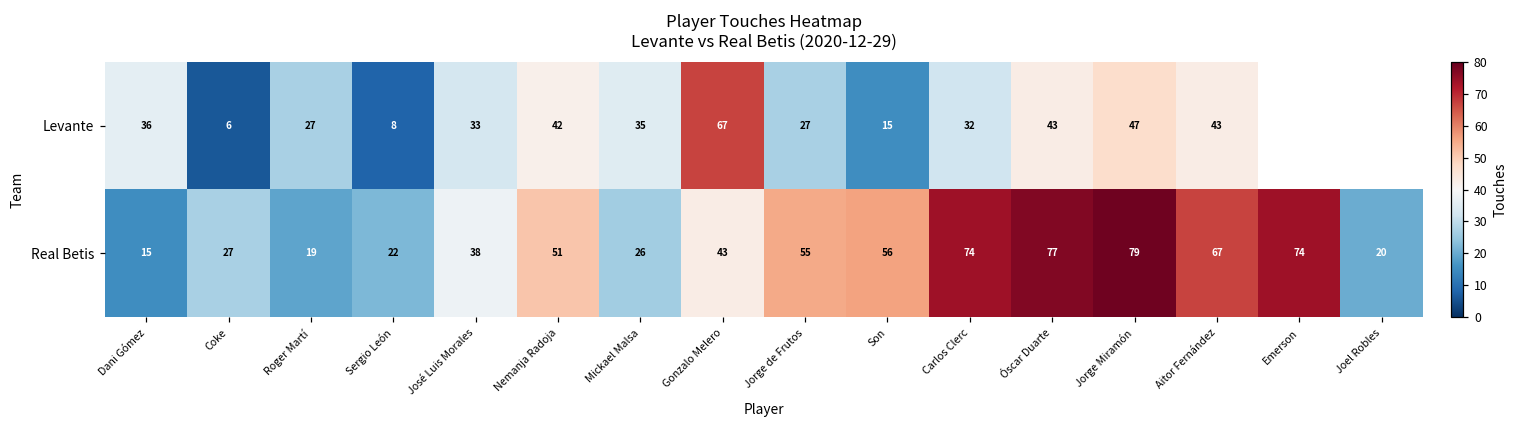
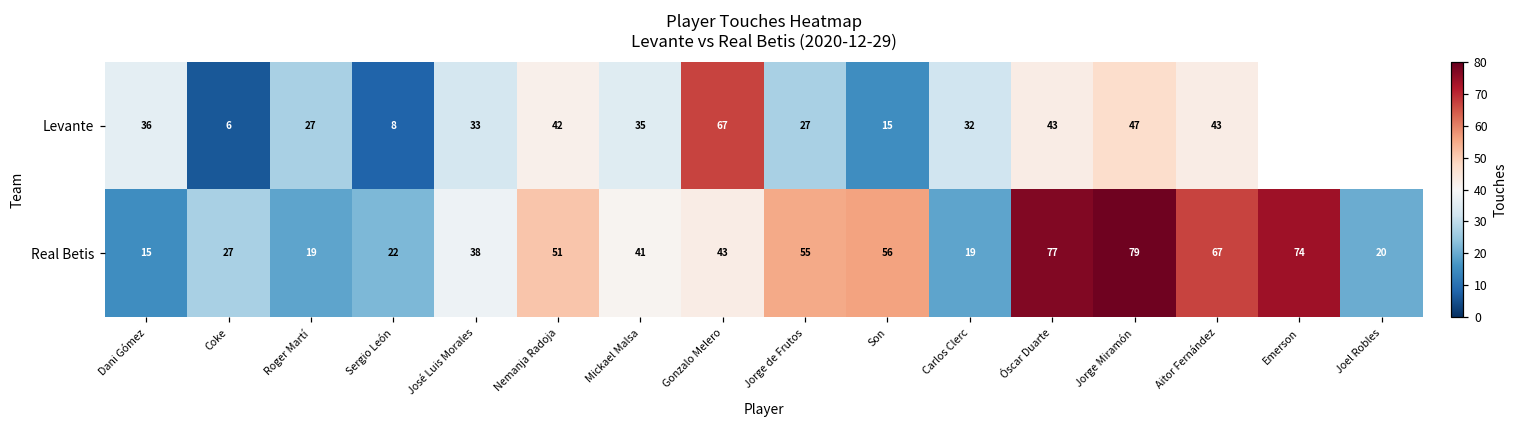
Real Betis, Mickael Malsa: 26 -> 41
Real Betis, Carlos Clerc: 74 -> 19
